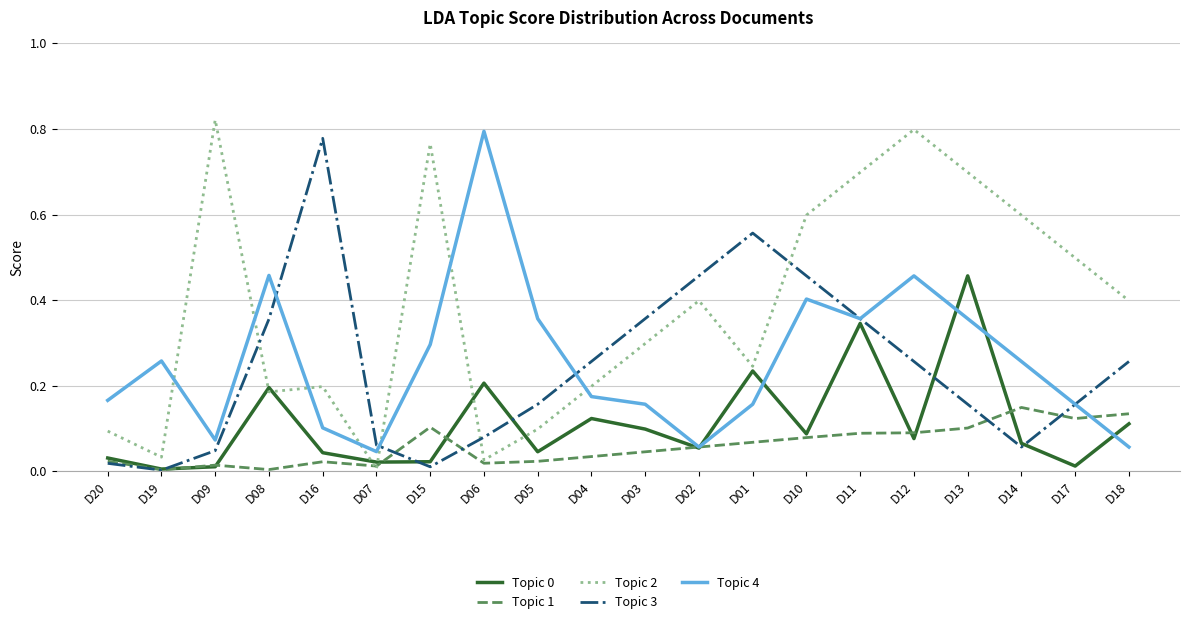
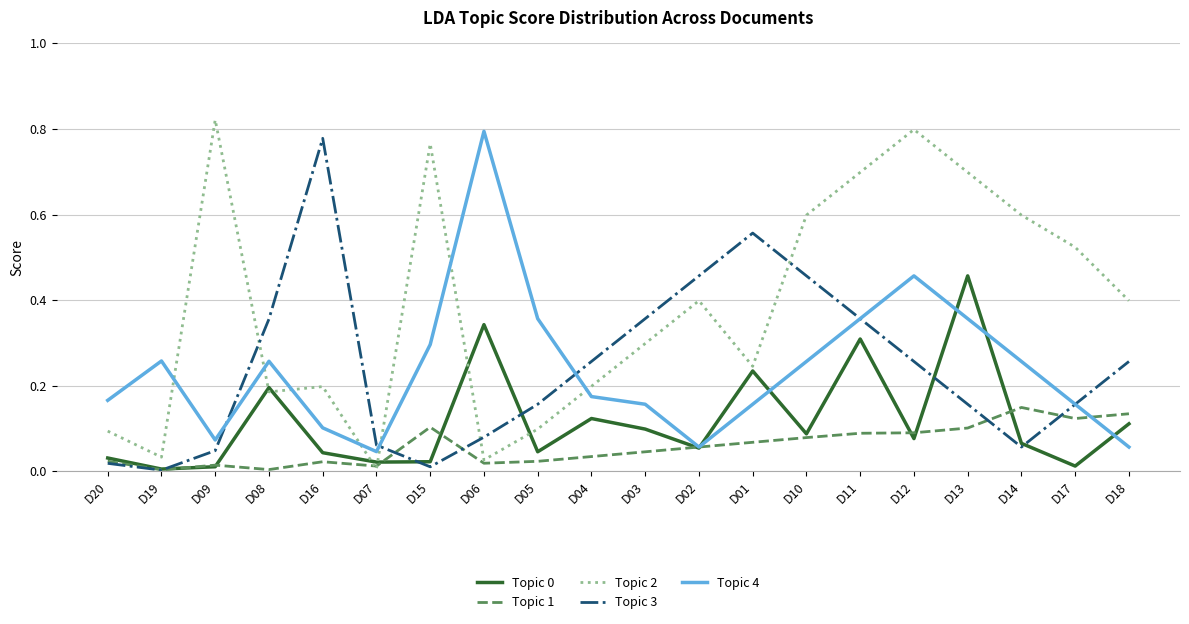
Topic 4, D08: 0.46 -> 0.26
Topic 0, D06: 0.21 -> 0.34
Topic 4, D10: 0.40 -> 0.26
Topic 0, D11: 0.35 -> 0.31
Topic 2, D17: 0.50 -> 0.52
